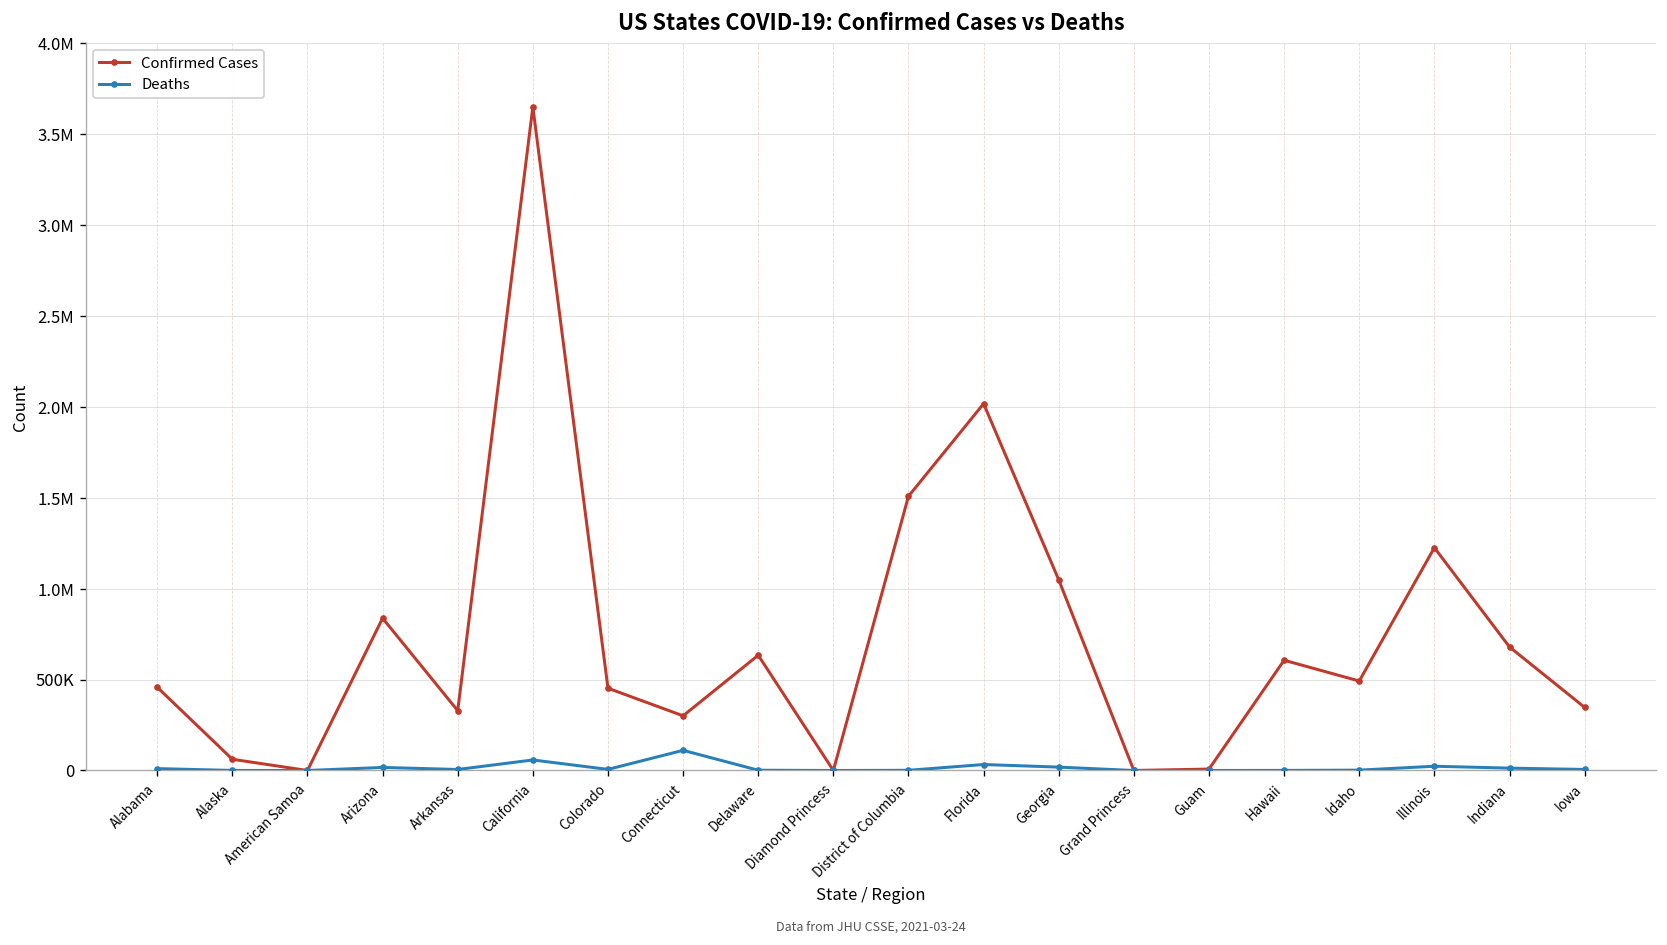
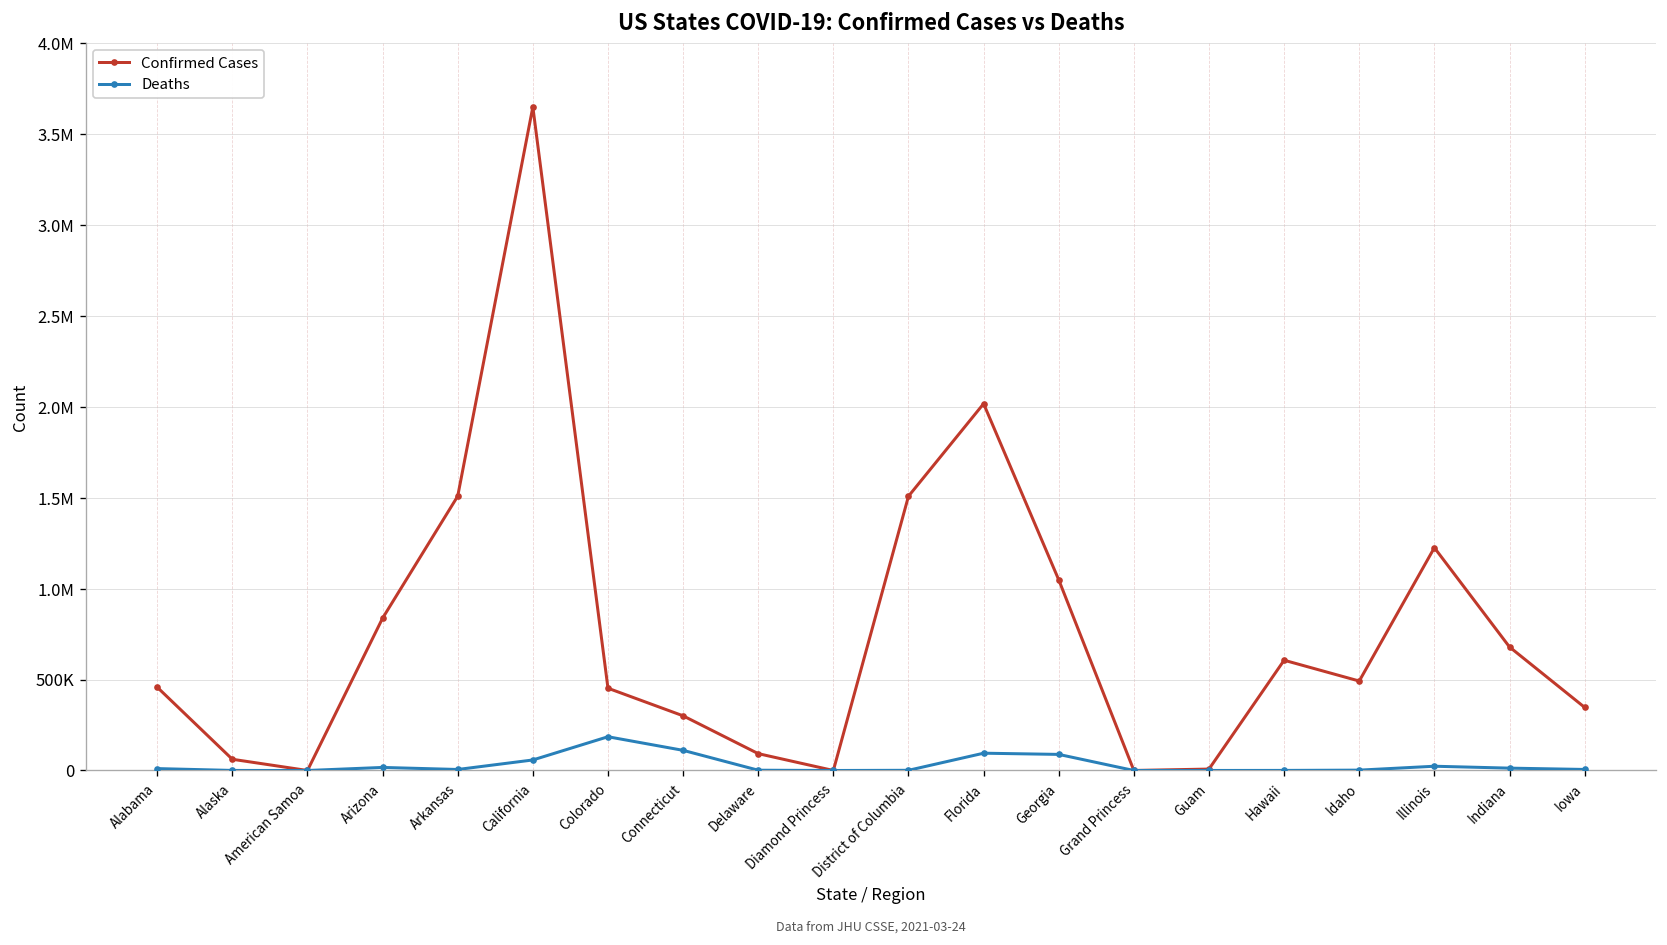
Confirmed Cases, Arkansas: 330000 -> 1510000
Deaths, Colorado: 10000 -> 190000
Confirmed Cases, Delaware: 630000 -> 90000
Deaths, Florida: 30000 -> 100000
Deaths, Georgia: 20000 -> 90000
